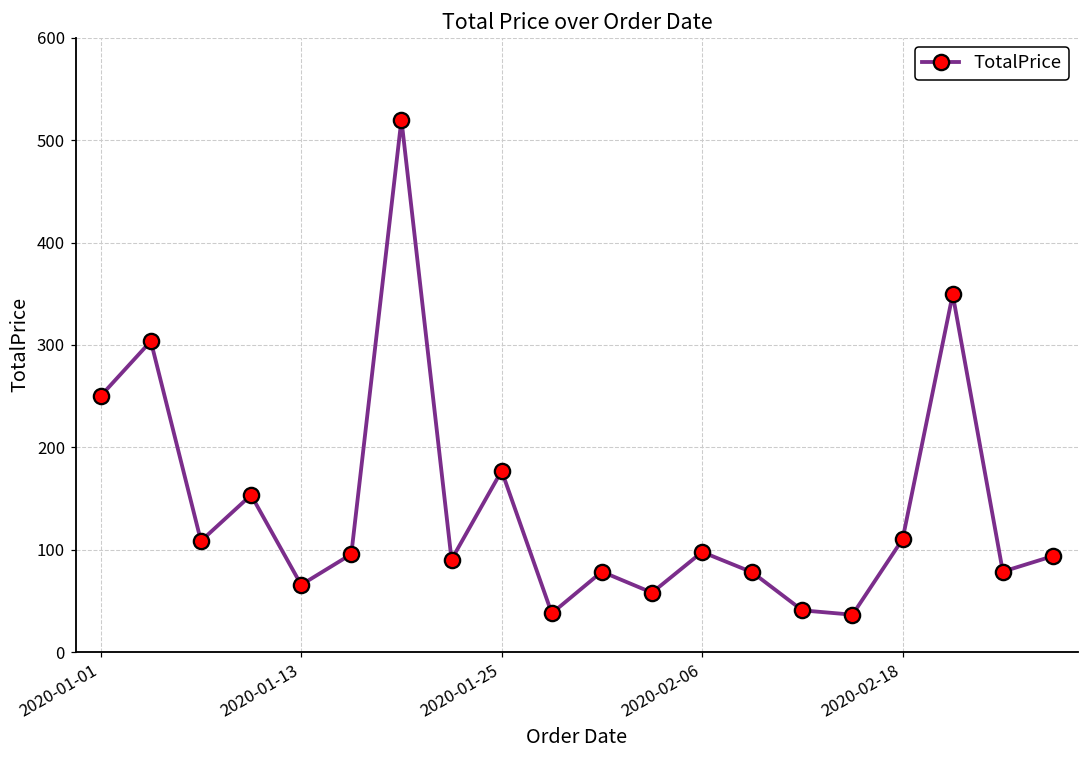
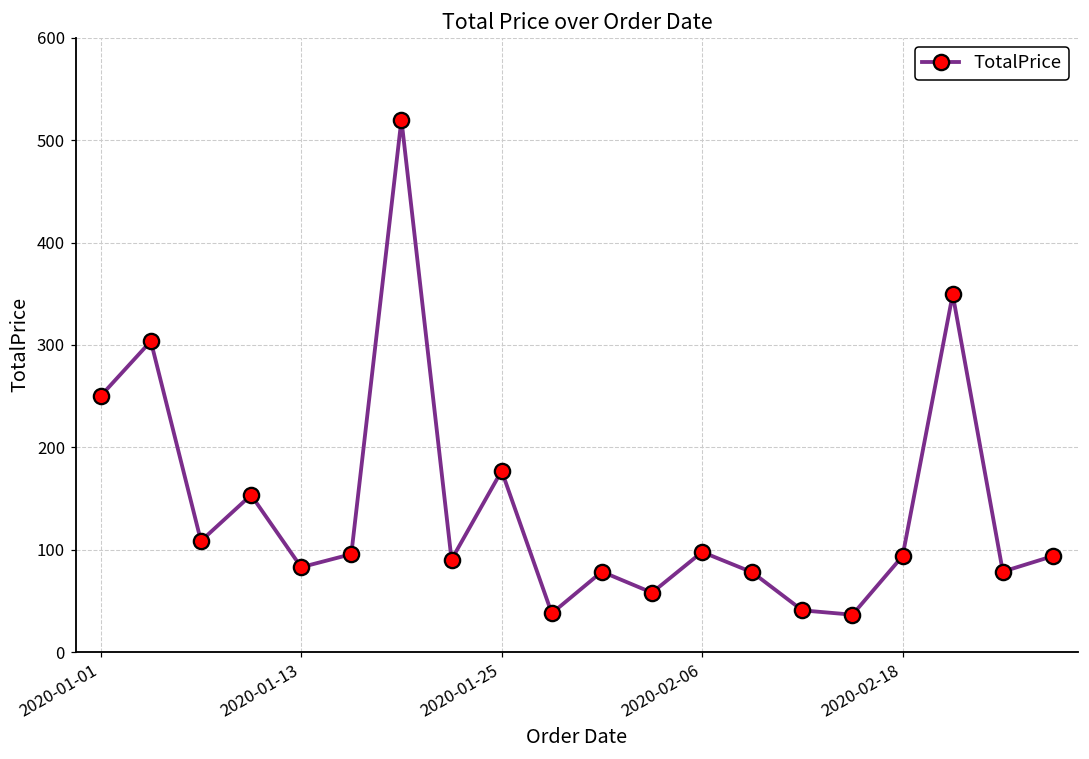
2020-01-13: 70 -> 80
2020-02-18: 110 -> 90
